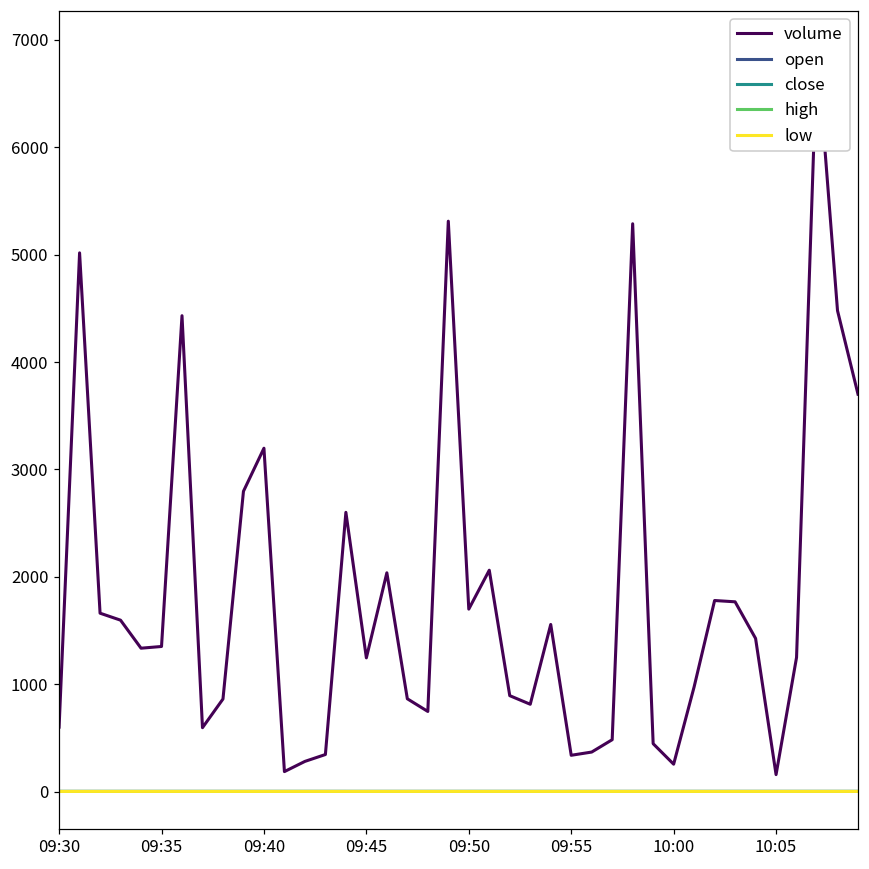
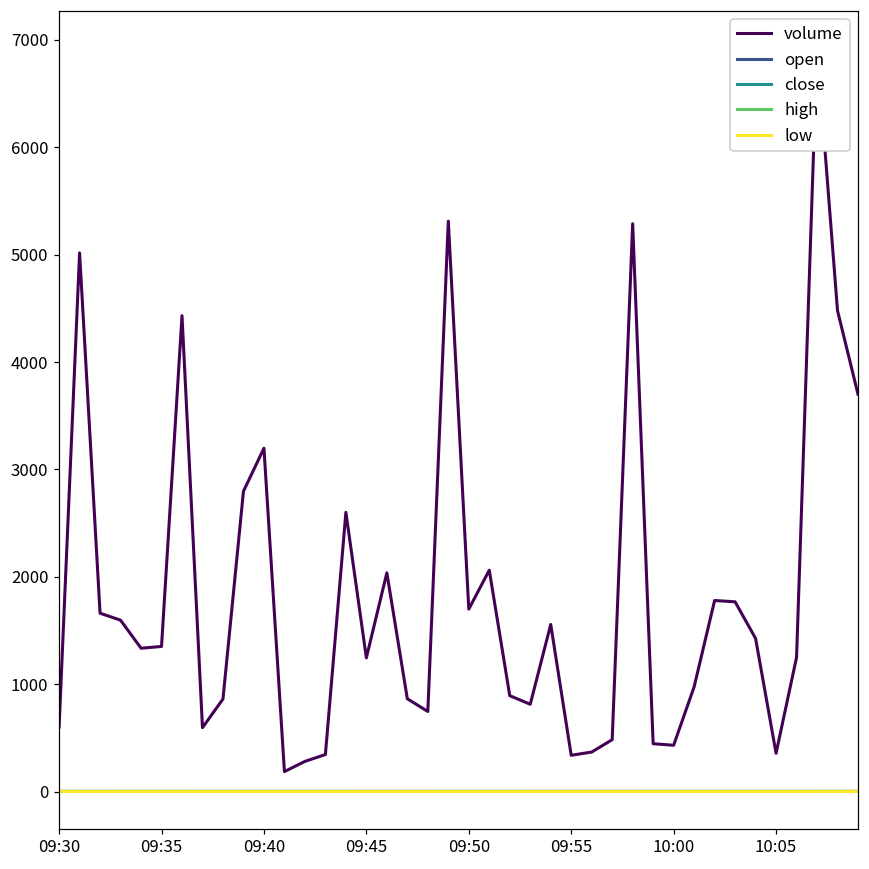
volume, 10:00: 300 -> 400
volume, 10:05: 200 -> 400
